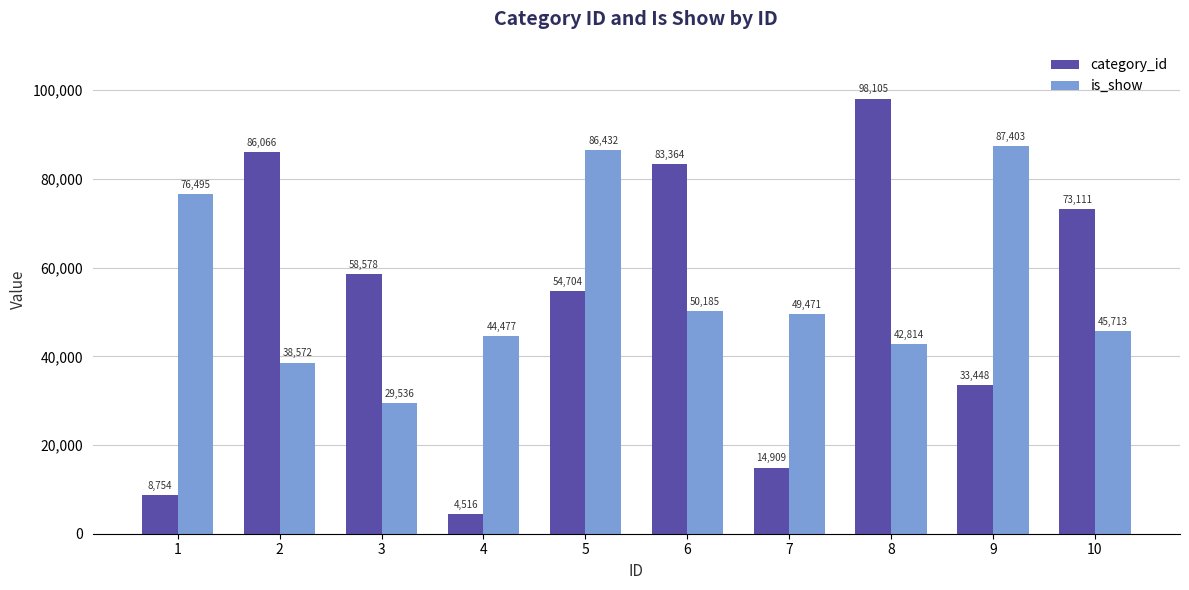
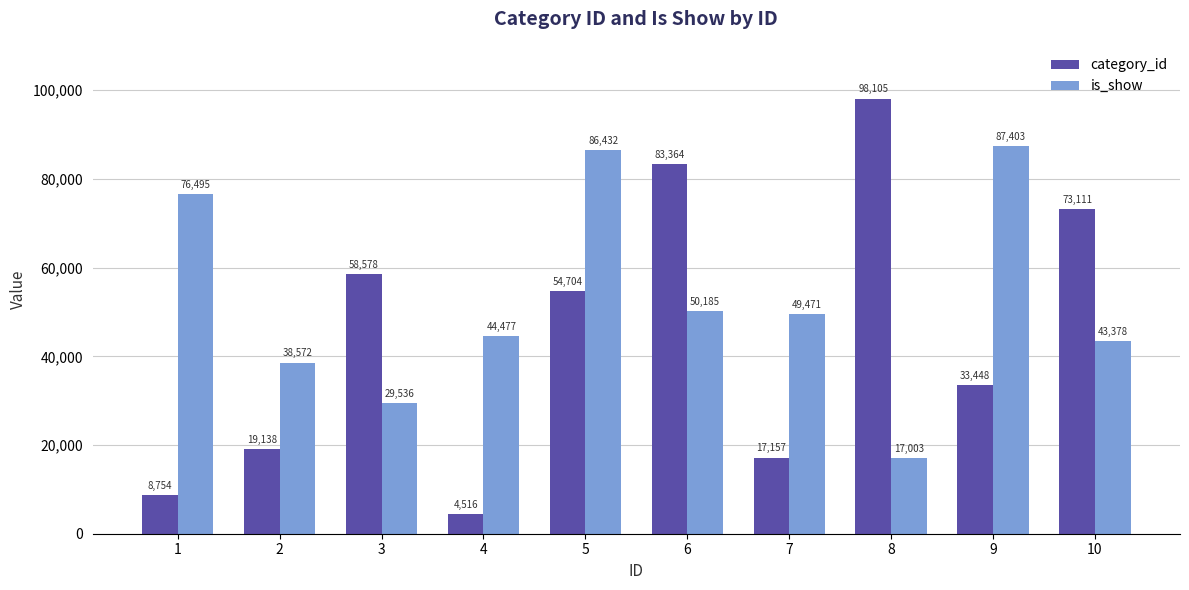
category_id, 2: 86,066 -> 19,138
category_id, 7: 14,909 -> 17,157
is_show, 8: 42,814 -> 17,003
is_show, 10: 45,713 -> 43,378
